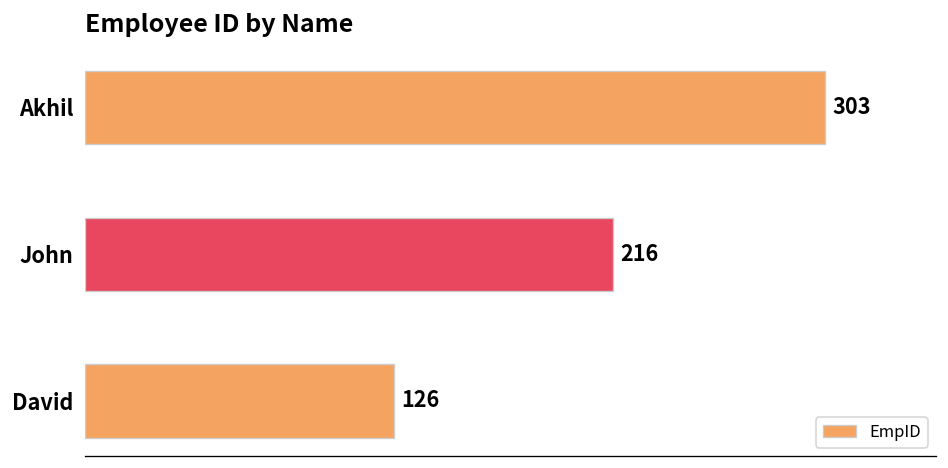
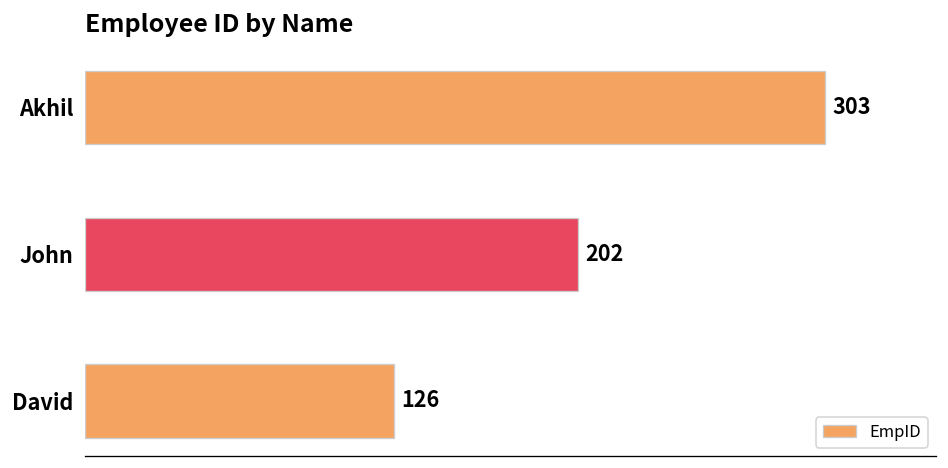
John: 216 -> 202
